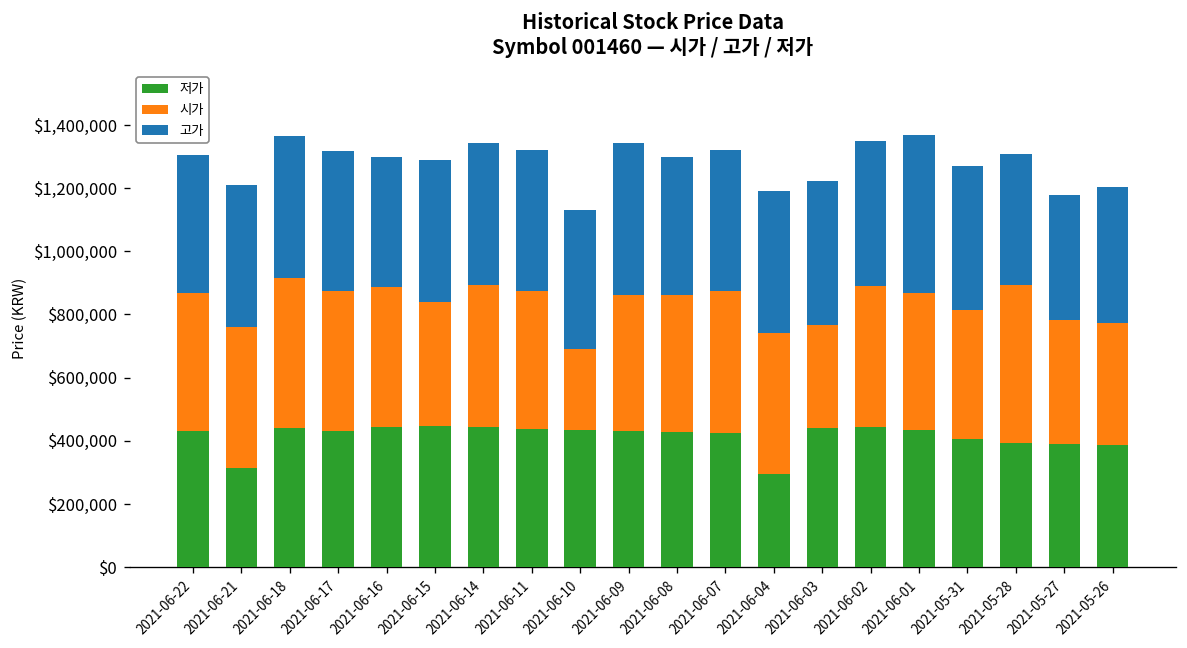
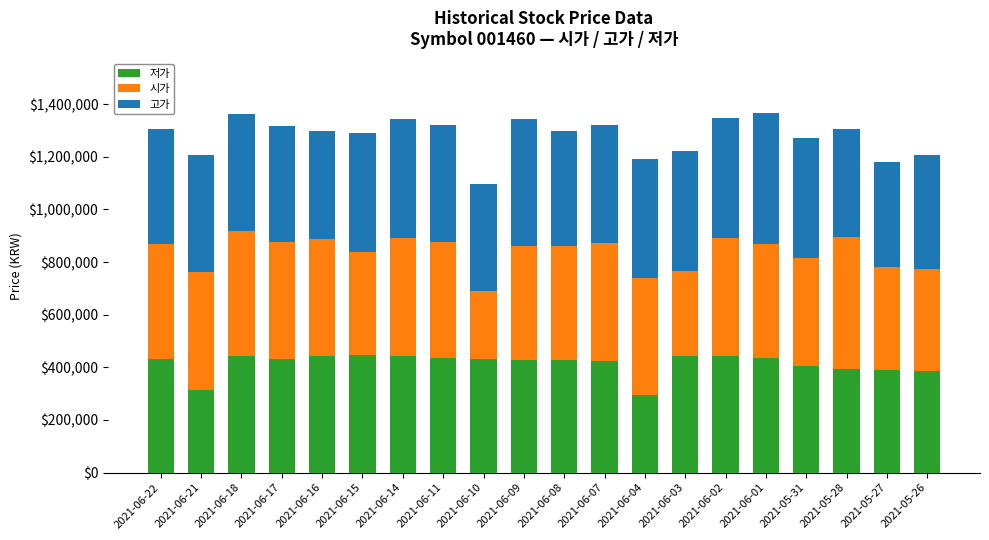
고가, 2021-06-10: $440,000 -> $410,000
